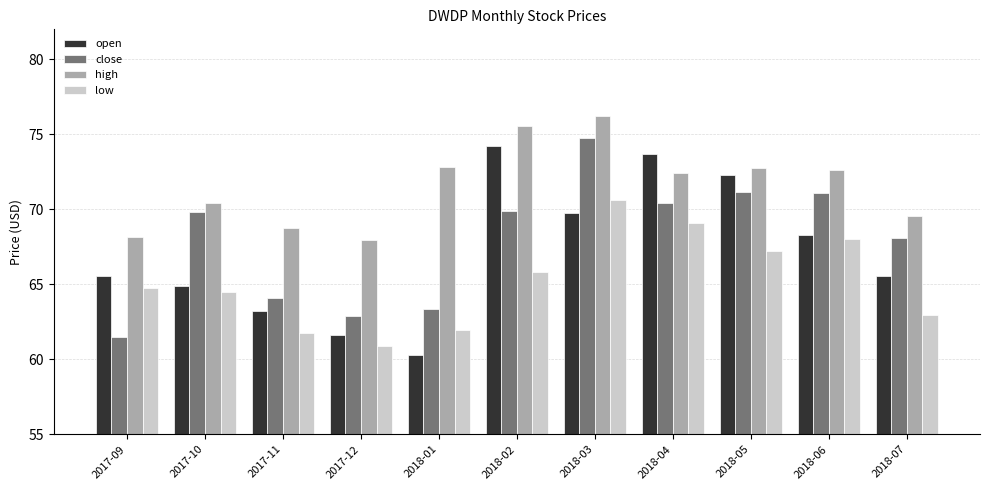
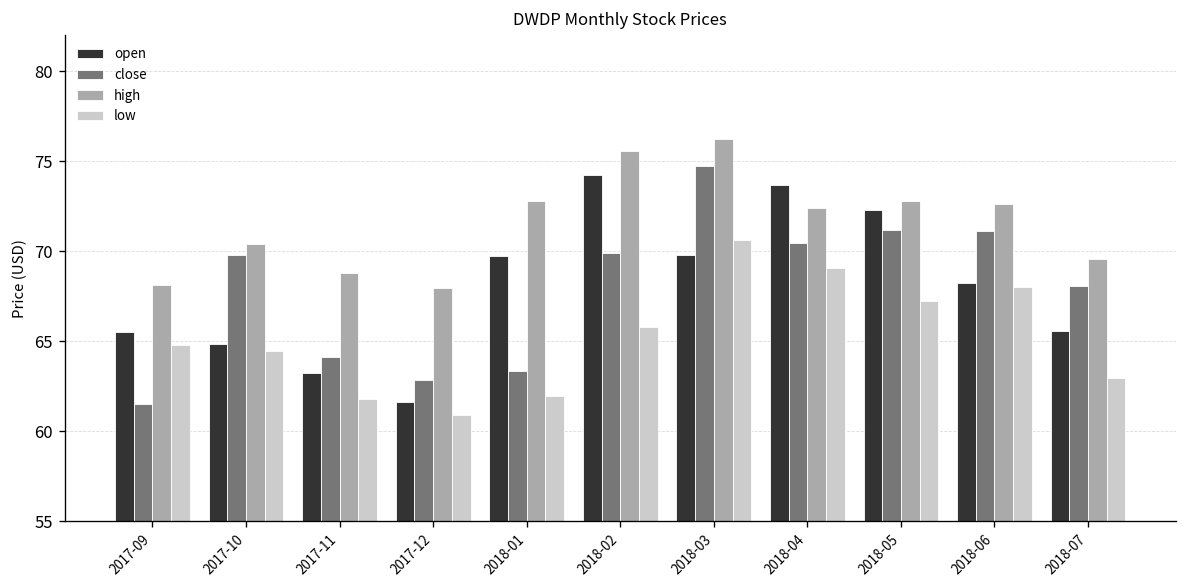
open, 2018-01: 60.3 -> 69.7
